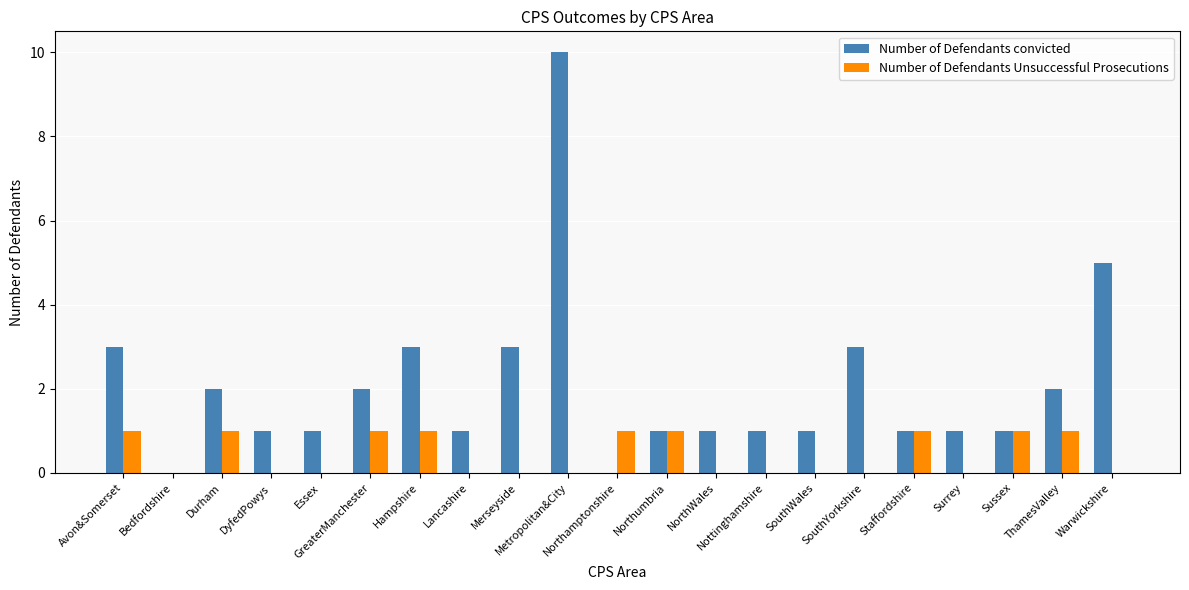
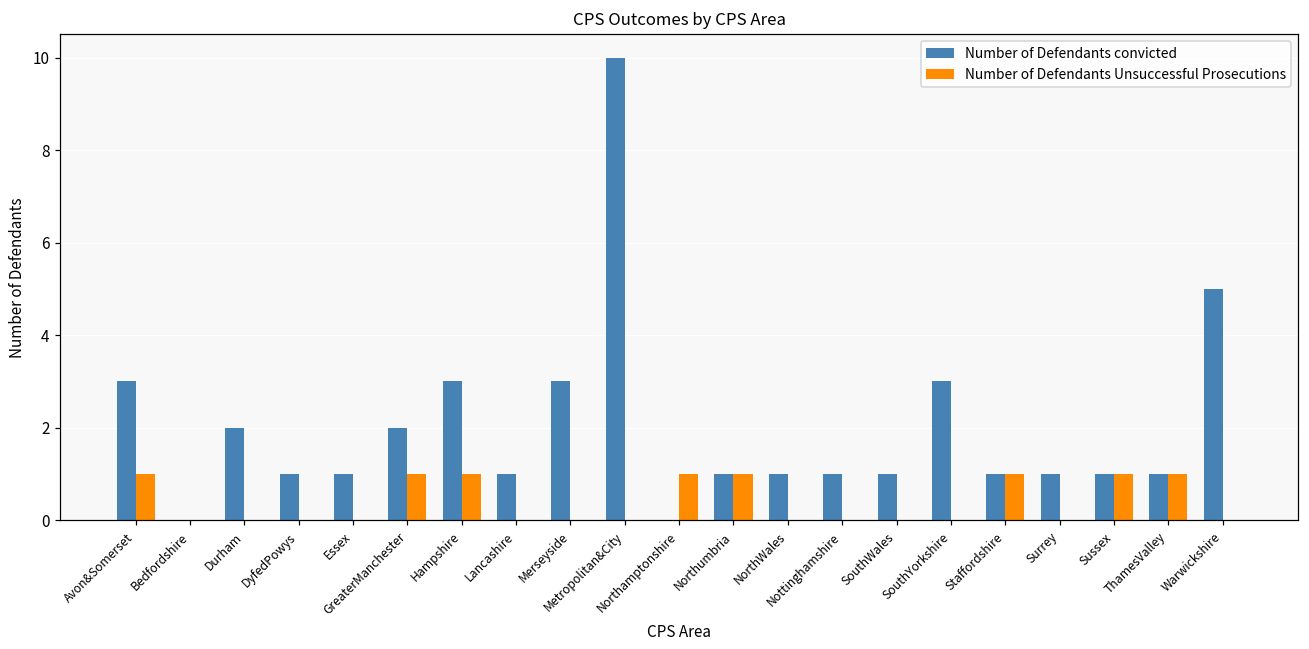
Number of Defendants Unsuccessful Prosecutions, Durham: 1 -> 0
Number of Defendants convicted, ThamesValley: 2 -> 1
